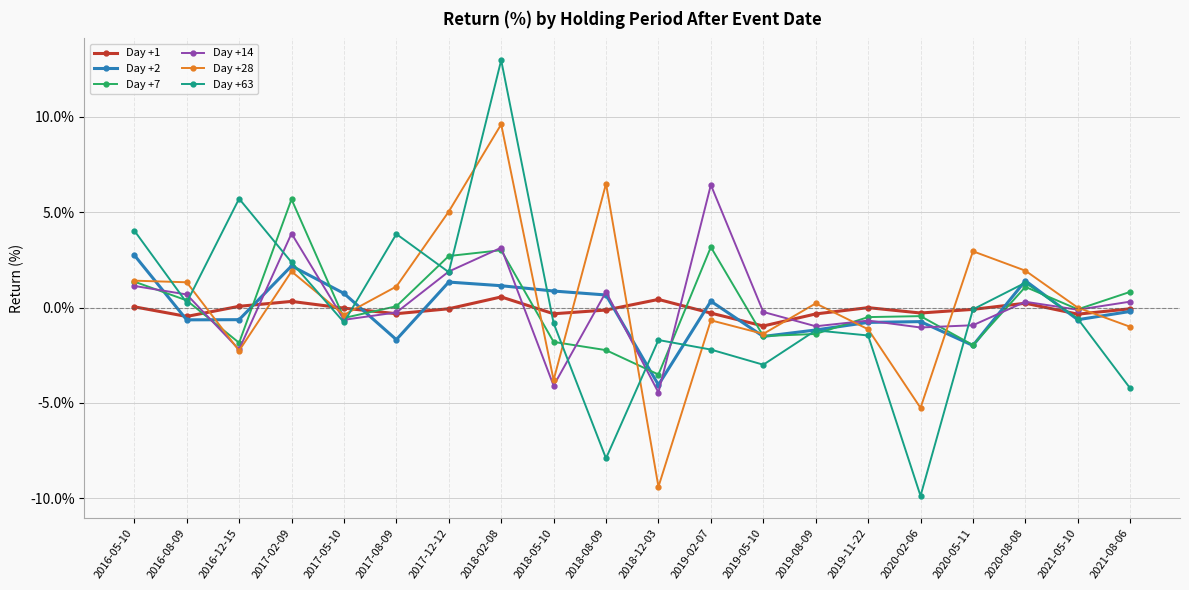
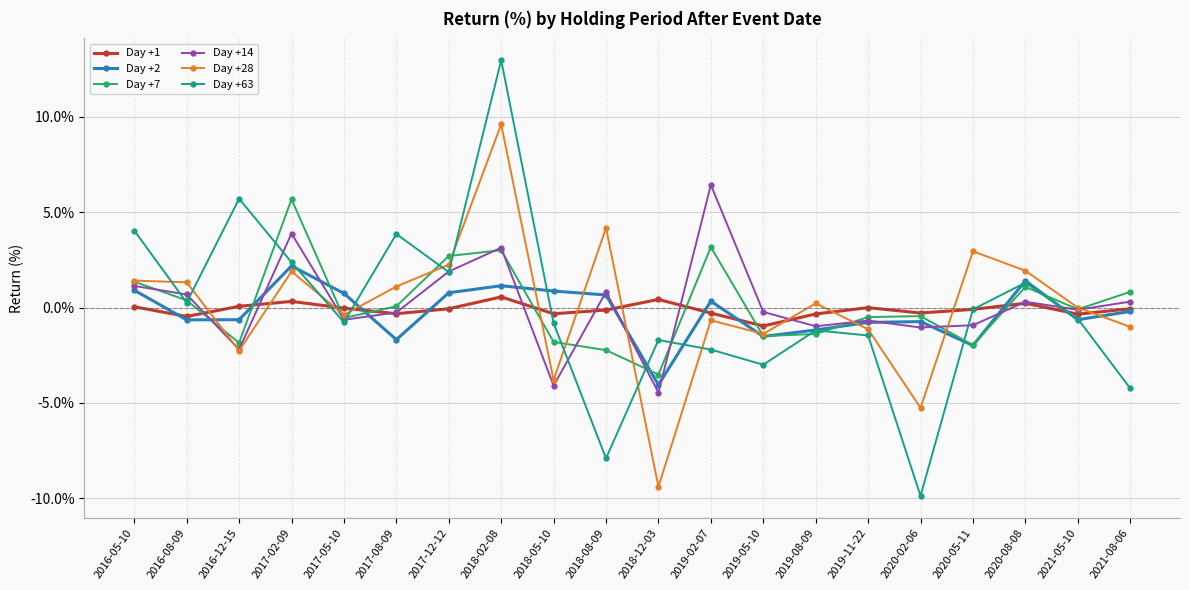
Day +2, 2016-05-10: 2.8% -> 0.9%
Day +2, 2017-12-12: 1.3% -> 0.8%
Day +28, 2017-12-12: 5.0% -> 2.2%
Day +28, 2018-08-09: 6.5% -> 4.2%
